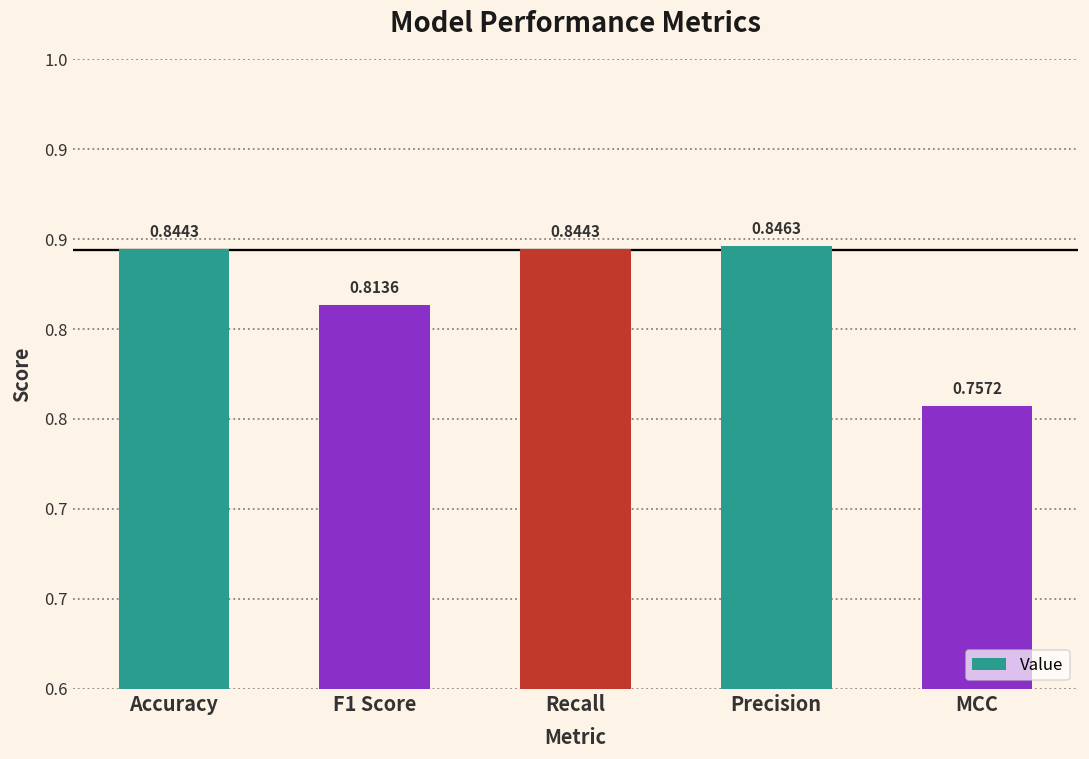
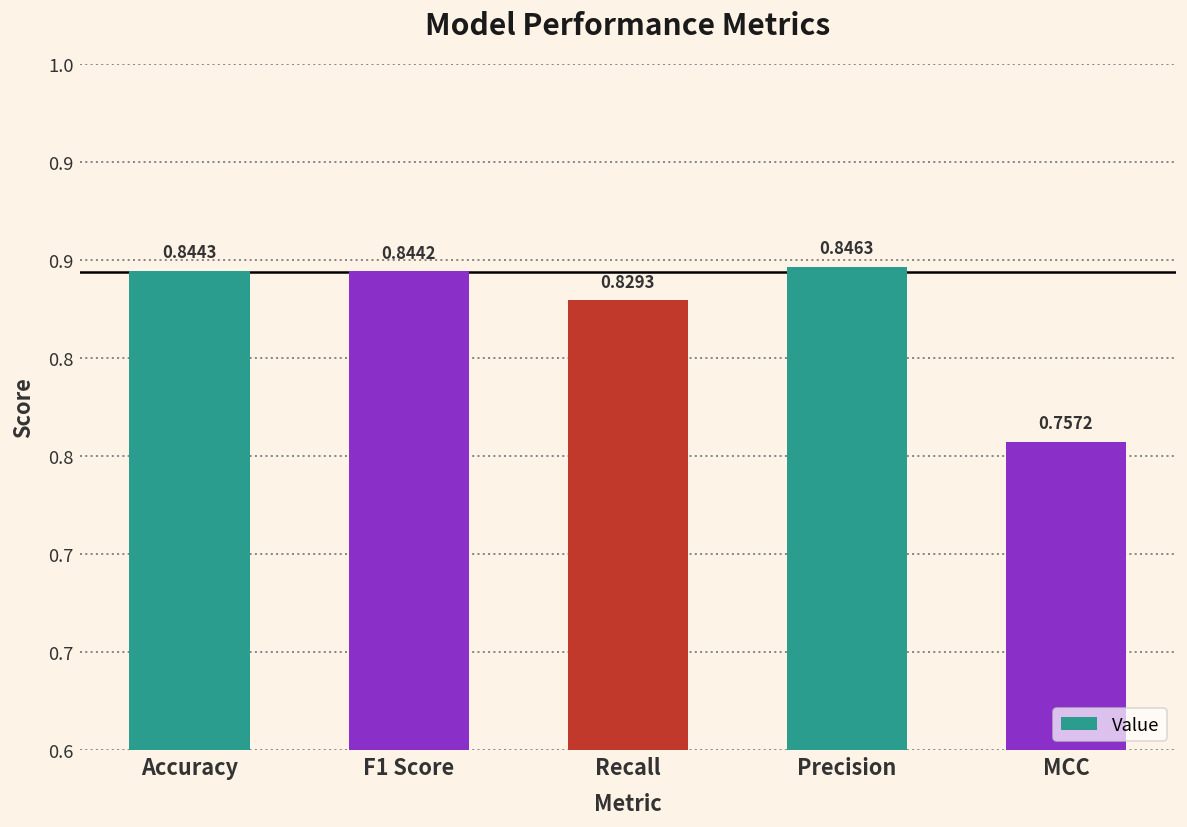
F1 Score: 0.8136 -> 0.8442
Recall: 0.8443 -> 0.8293
